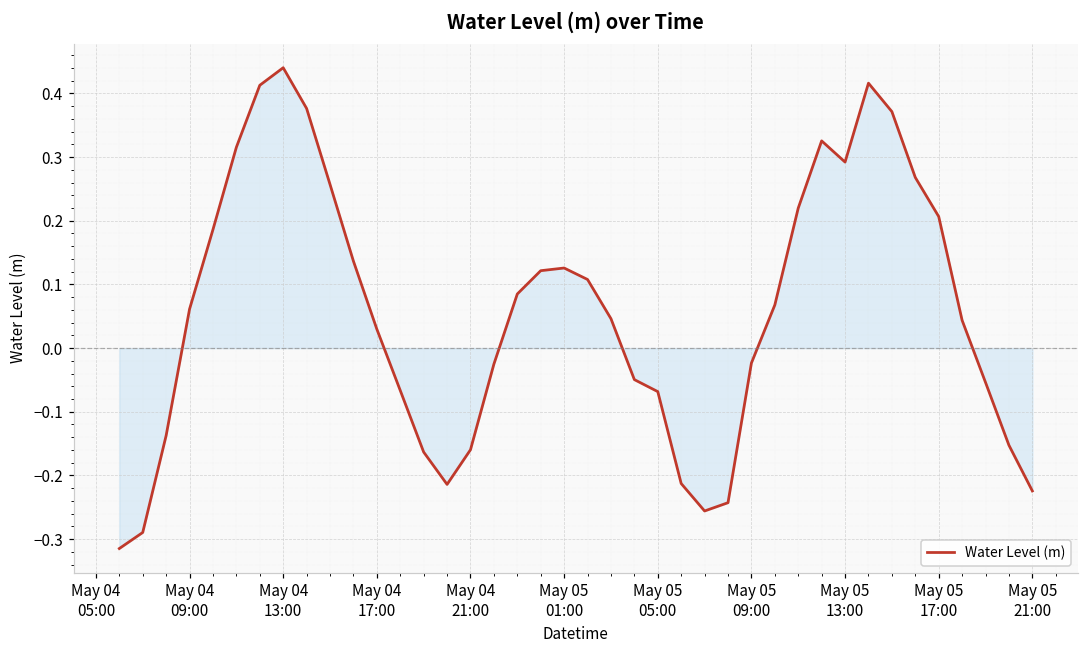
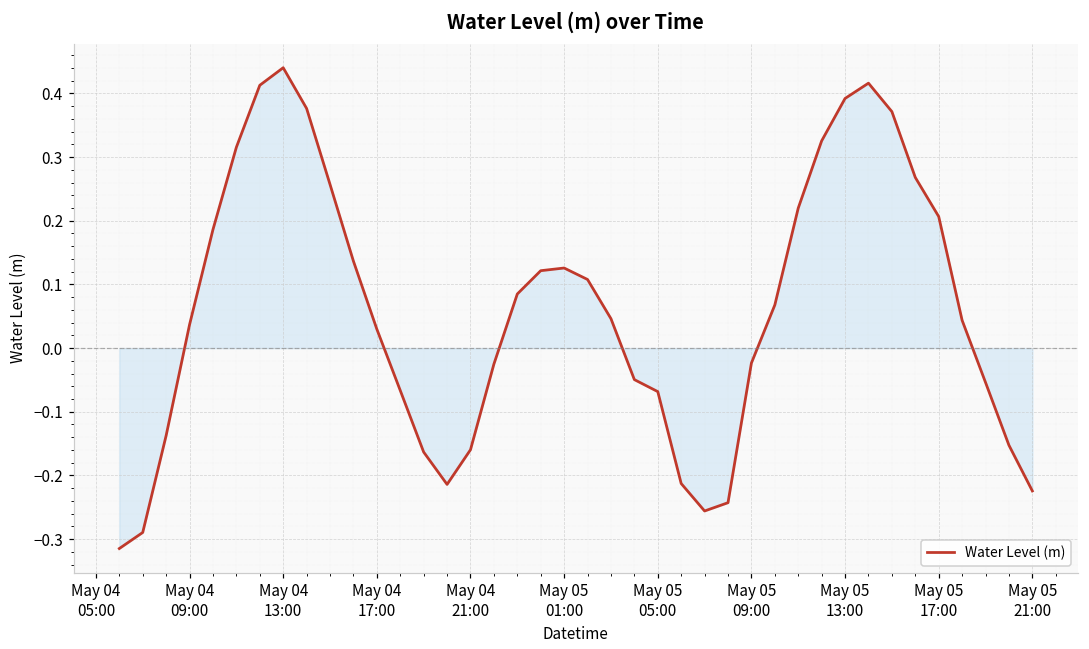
Water Level (m), May 04 09:00: 0.06 -> 0.04
Water Level (m), May 05 13:00: 0.29 -> 0.39
